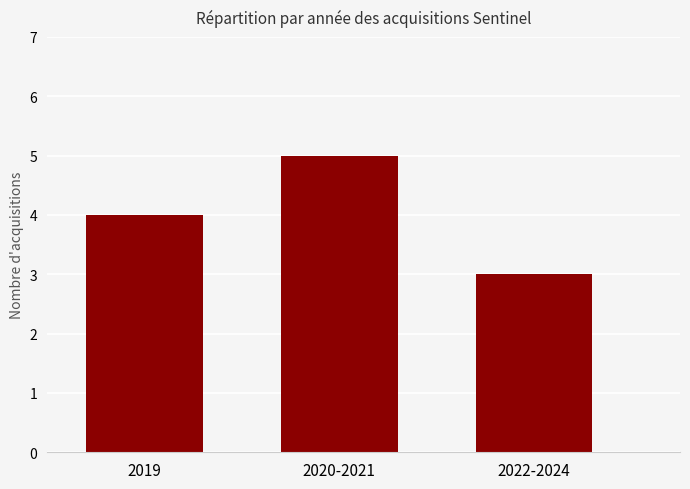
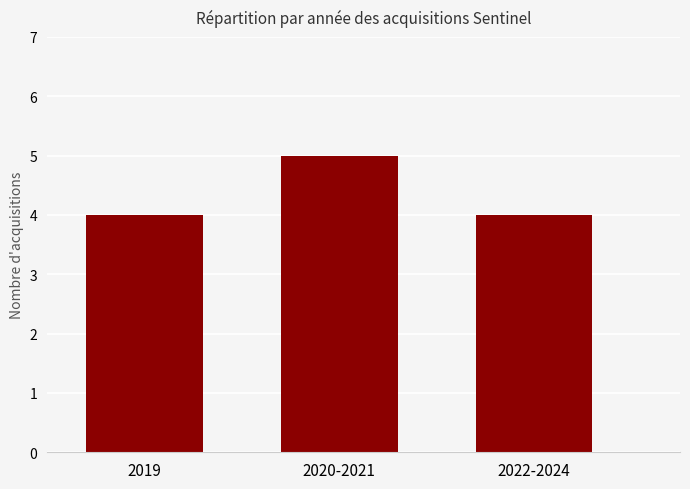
2022-2024: 3 -> 4
